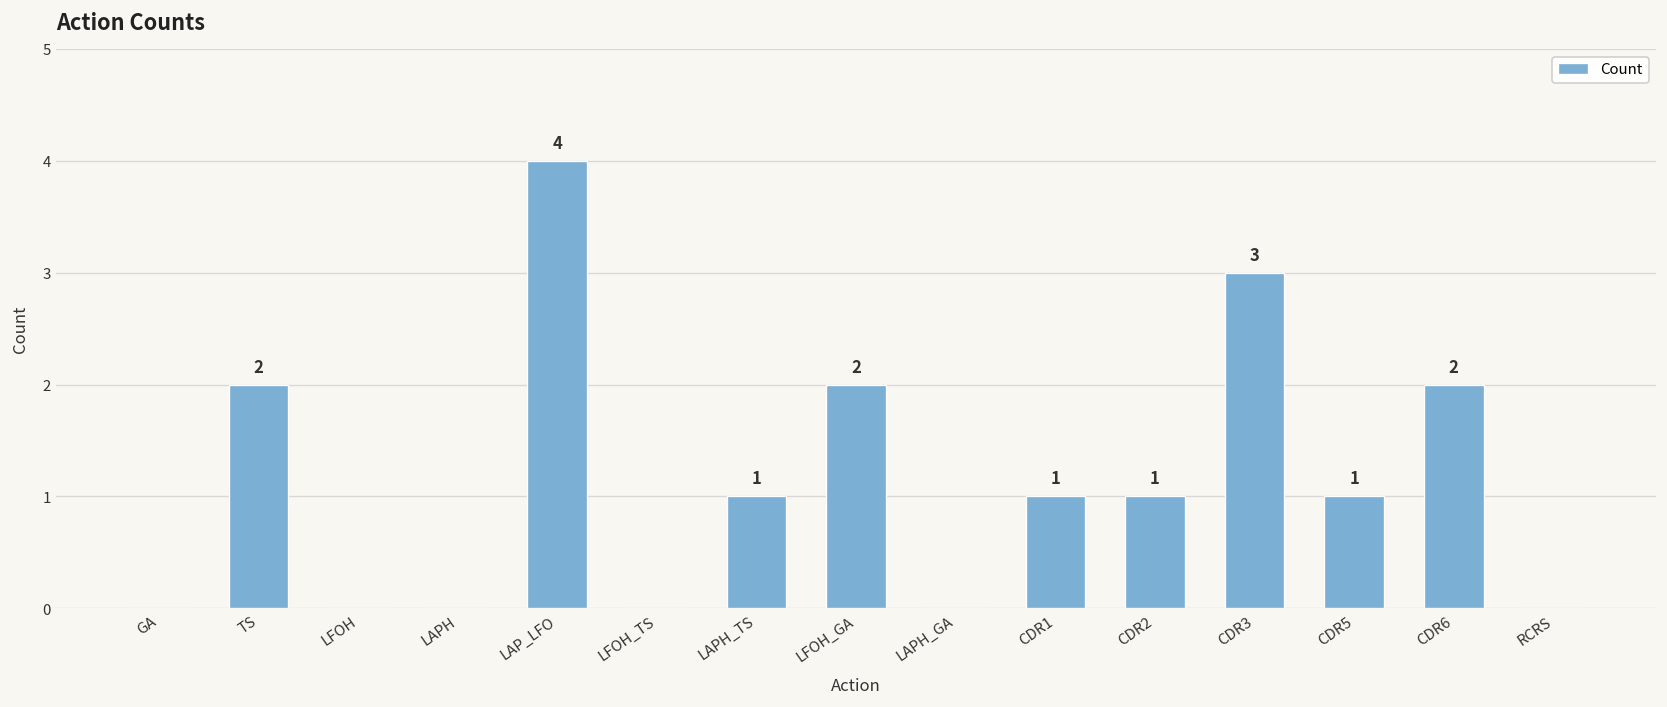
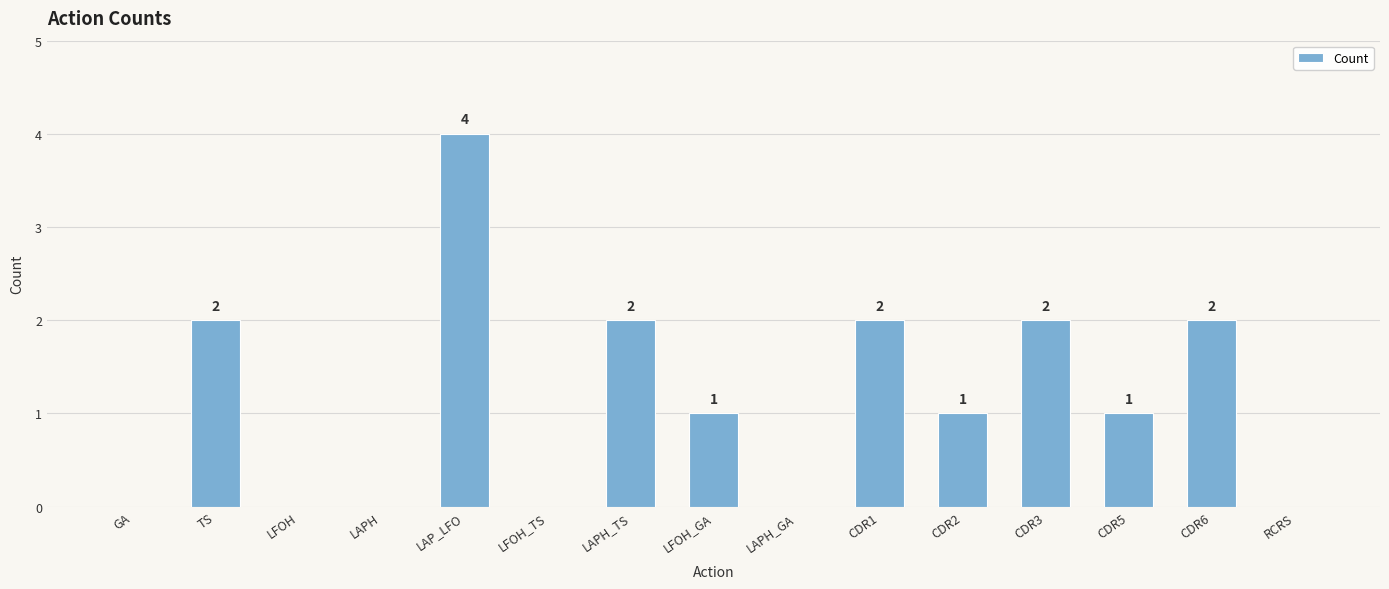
LAPH_TS: 1 -> 2
LFOH_GA: 2 -> 1
CDR1: 1 -> 2
CDR3: 3 -> 2
